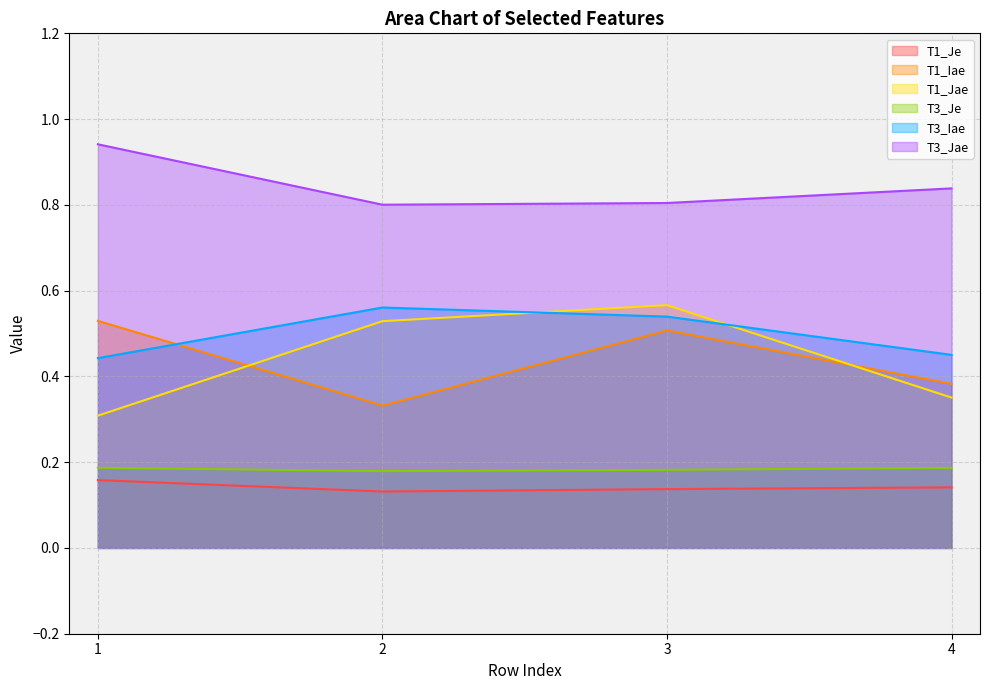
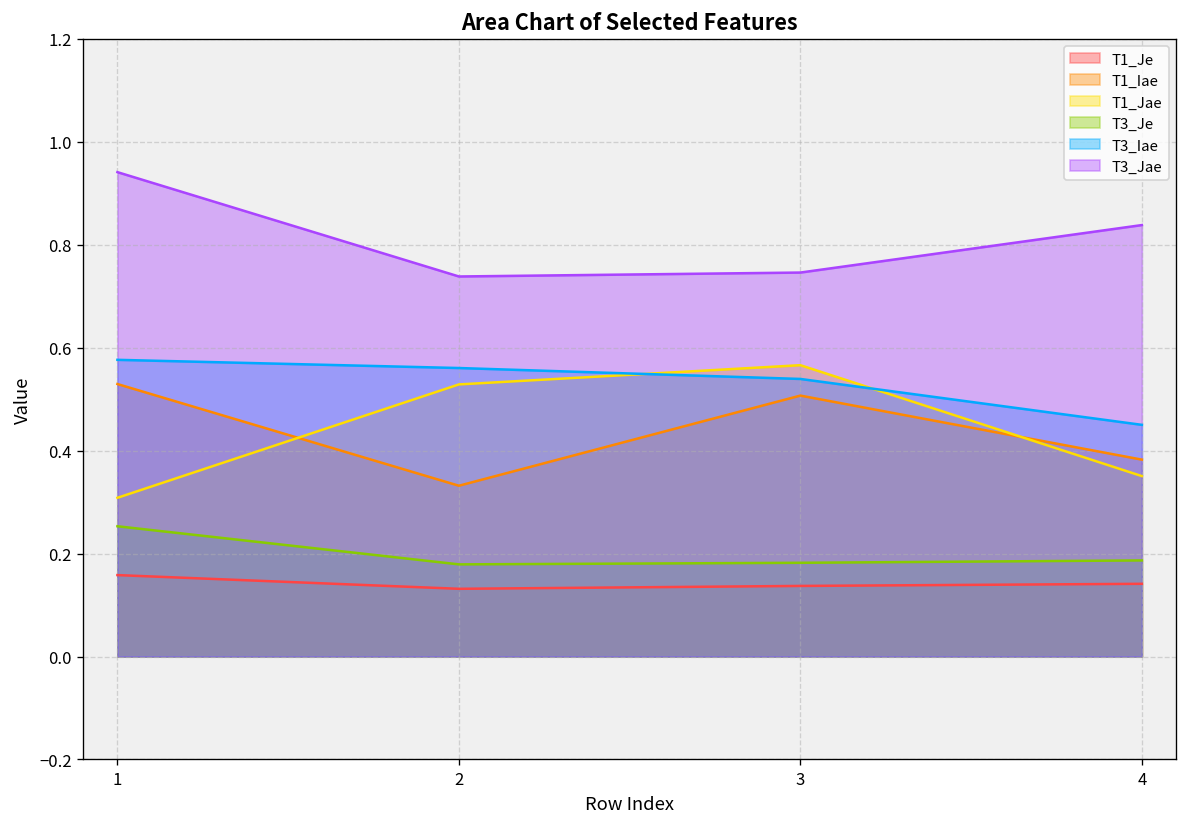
T3_Je, 1: 0.19 -> 0.25
T3_Iae, 1: 0.44 -> 0.58
T3_Jae, 2: 0.80 -> 0.74
T3_Jae, 3: 0.80 -> 0.75
